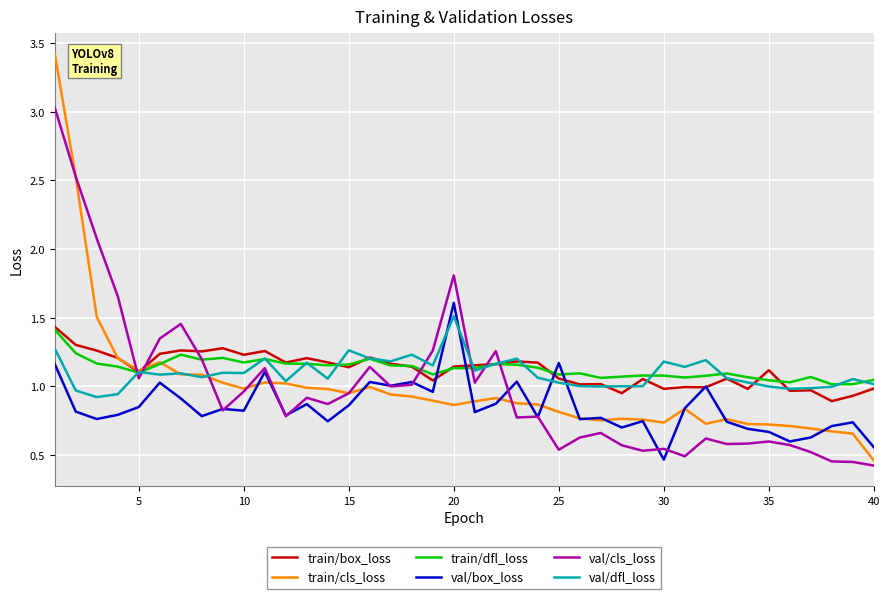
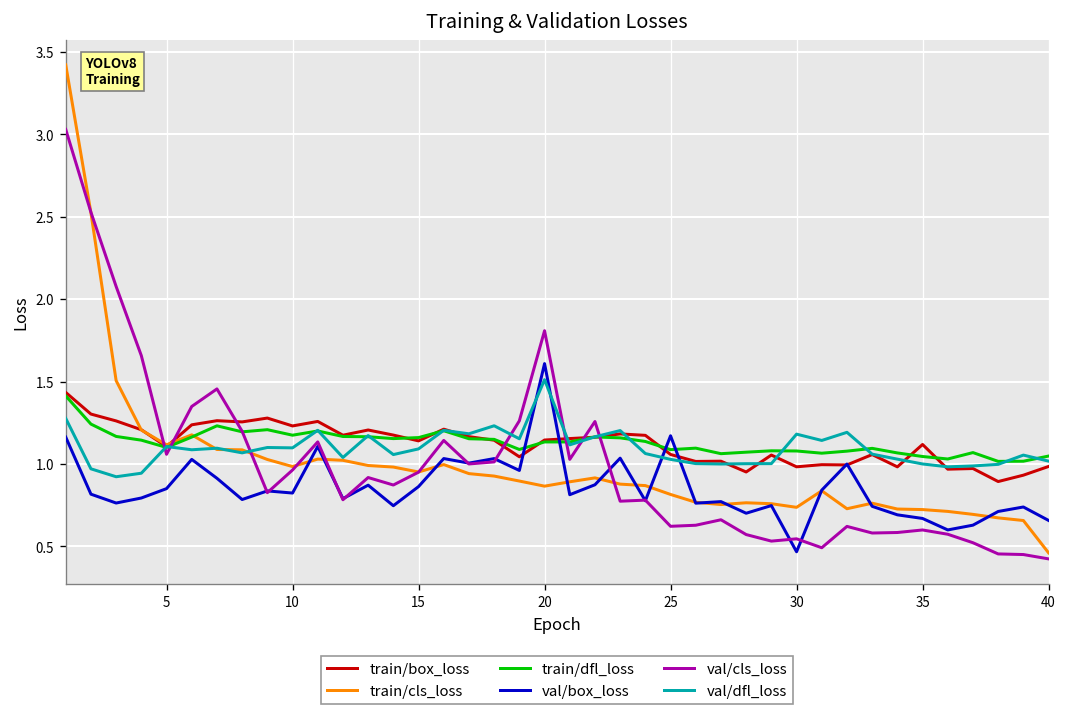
val/dfl_loss, 15: 1.26 -> 1.09
val/cls_loss, 25: 0.54 -> 0.62
val/box_loss, 40: 0.56 -> 0.66
